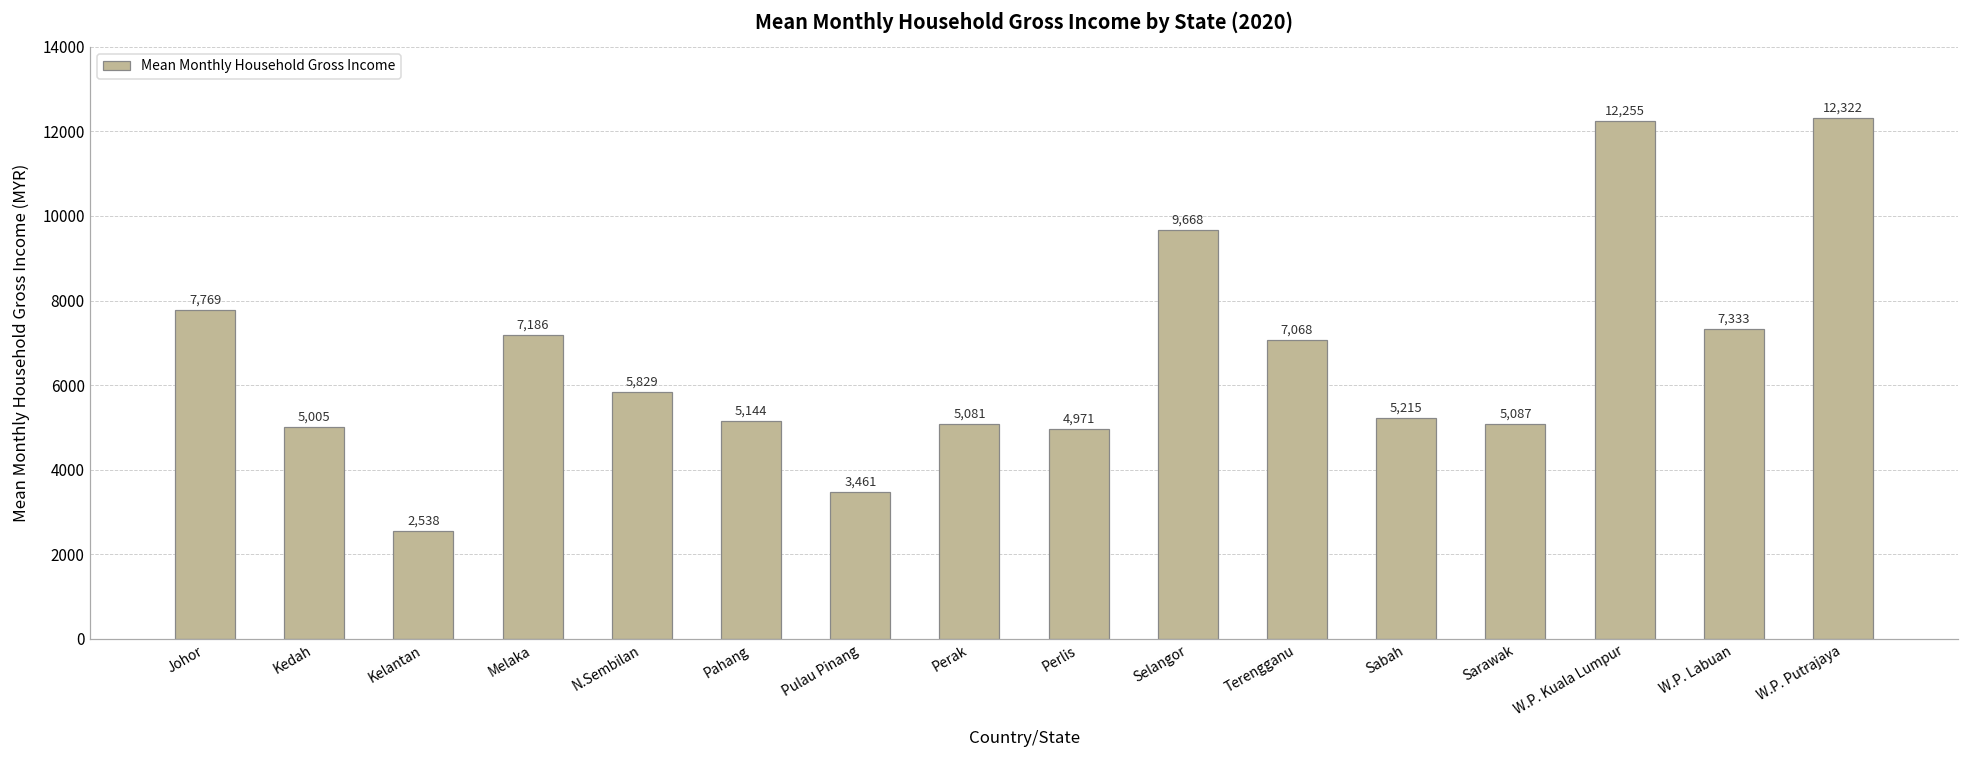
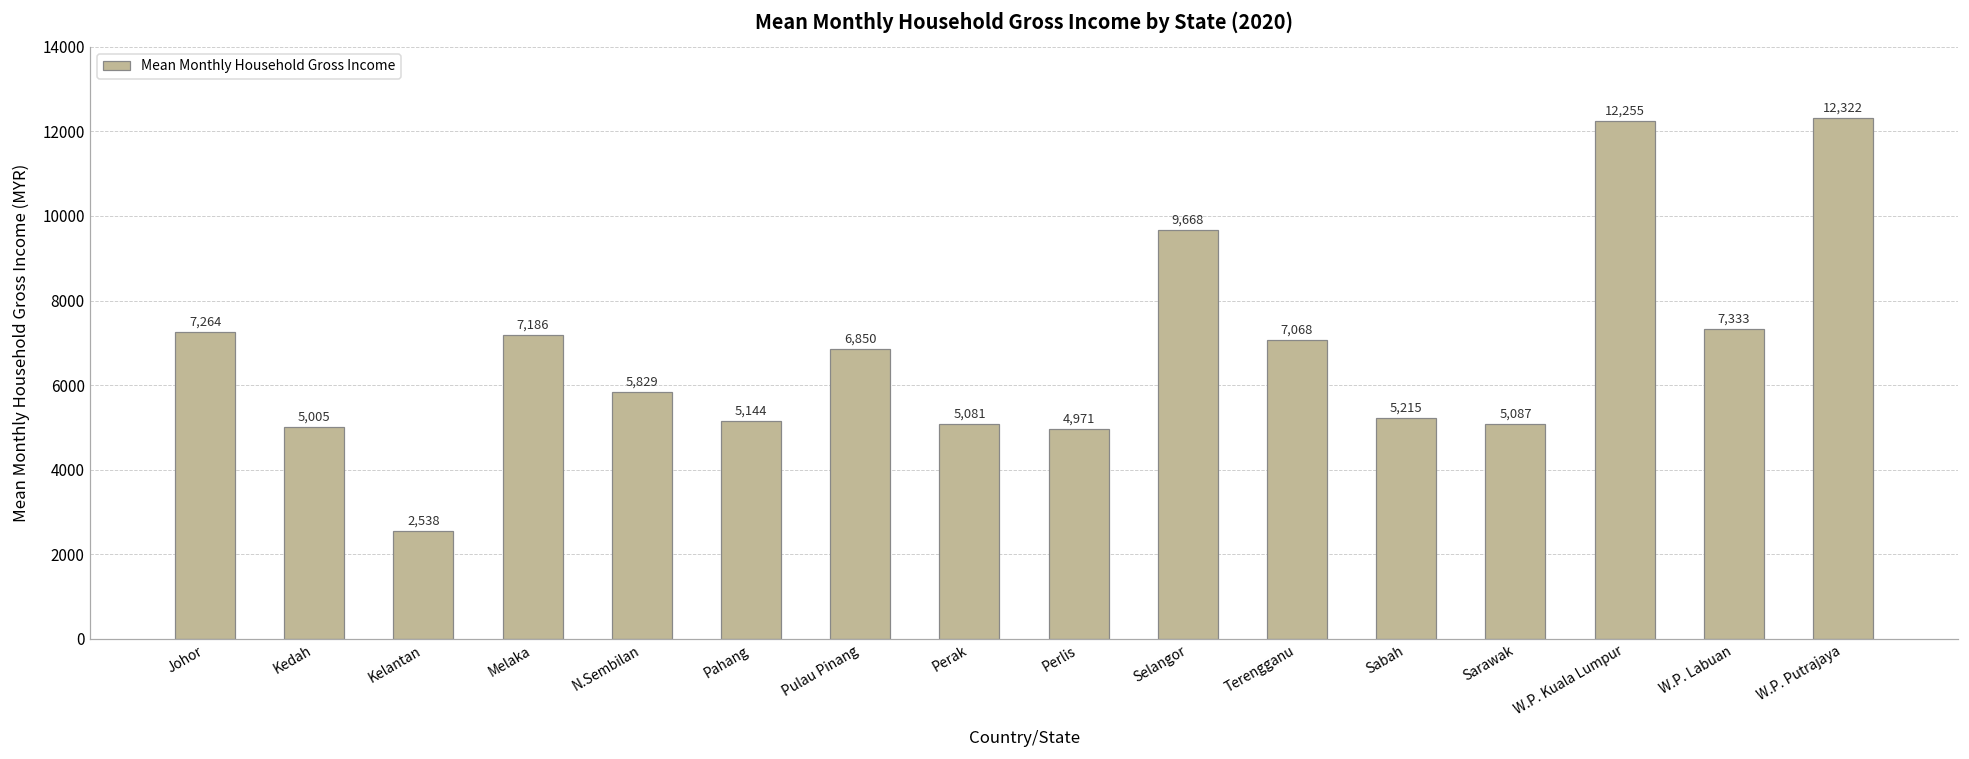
Johor: 7,769 -> 7,264
Pulau Pinang: 3,461 -> 6,850
